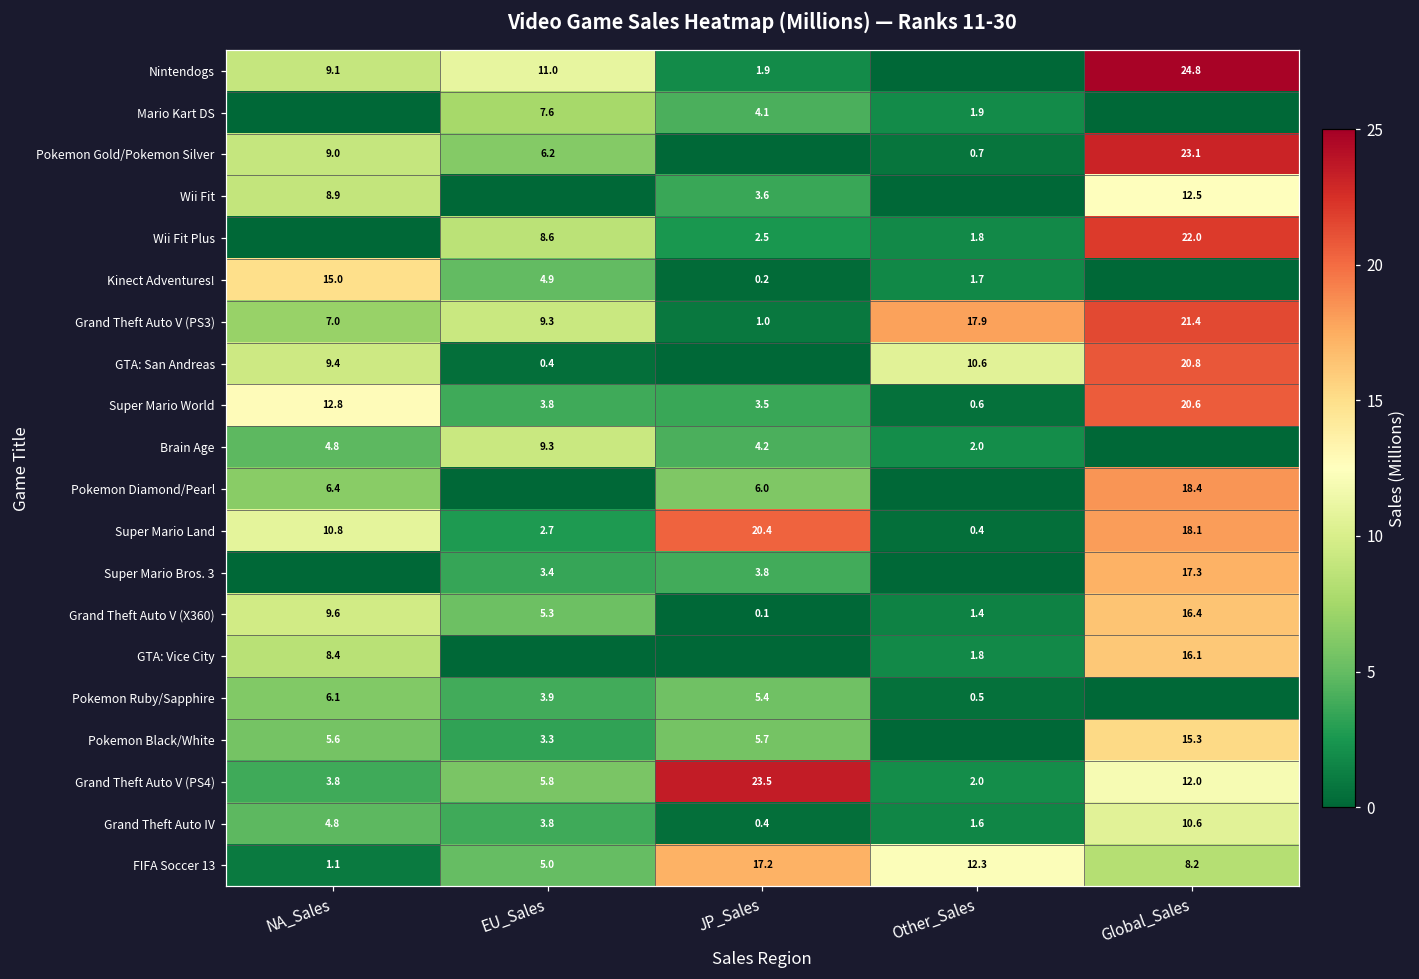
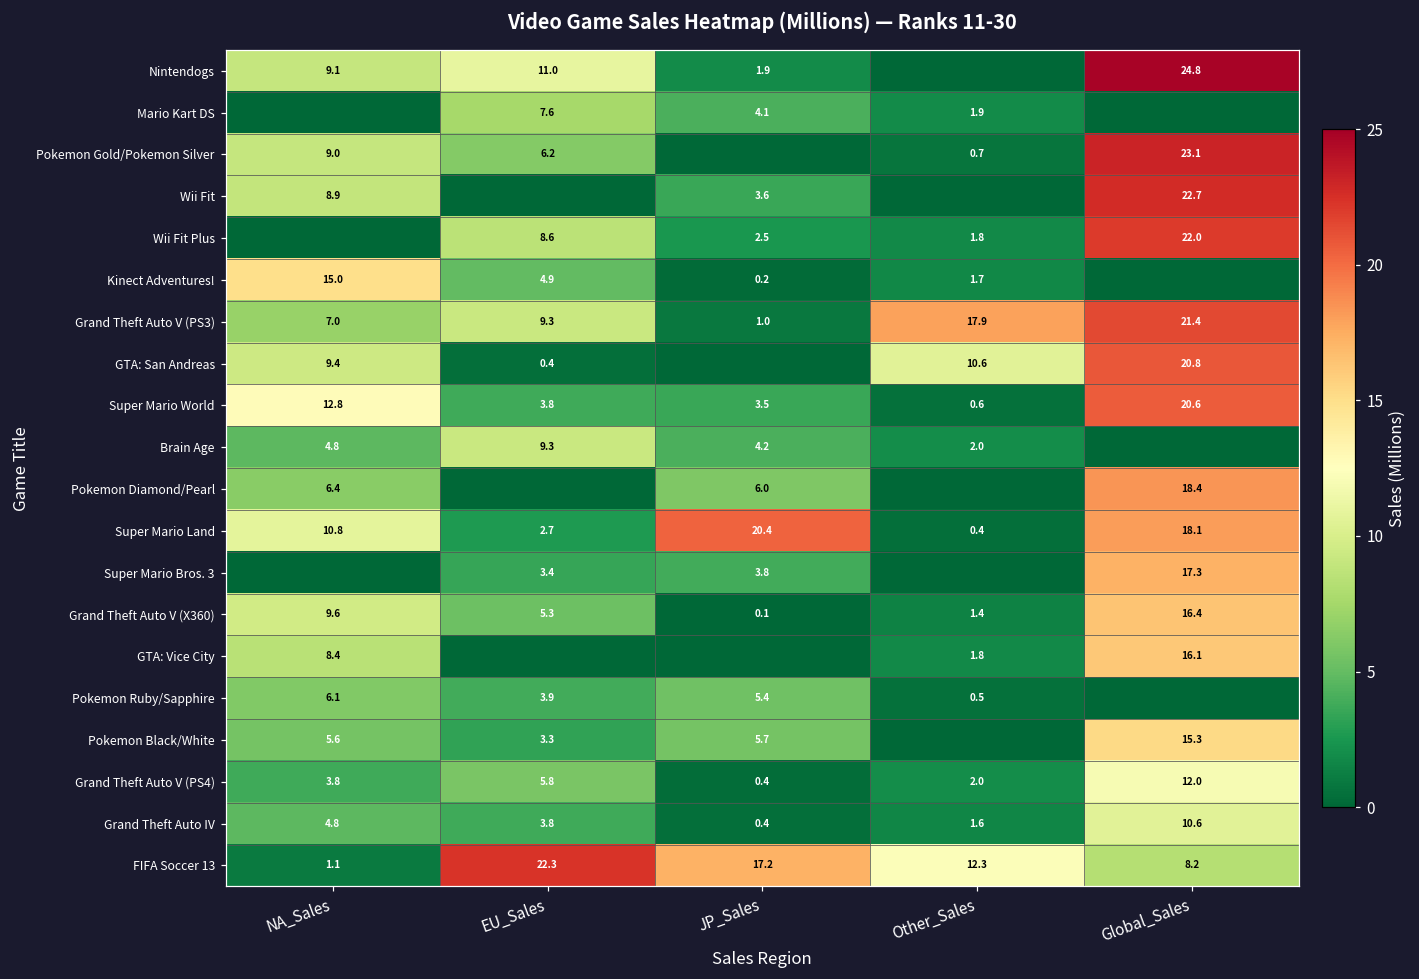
Wii Fit, Global_Sales: 12.5 -> 22.7
Grand Theft Auto V (PS4), JP_Sales: 23.5 -> 0.4
FIFA Soccer 13, EU_Sales: 5.0 -> 22.3
